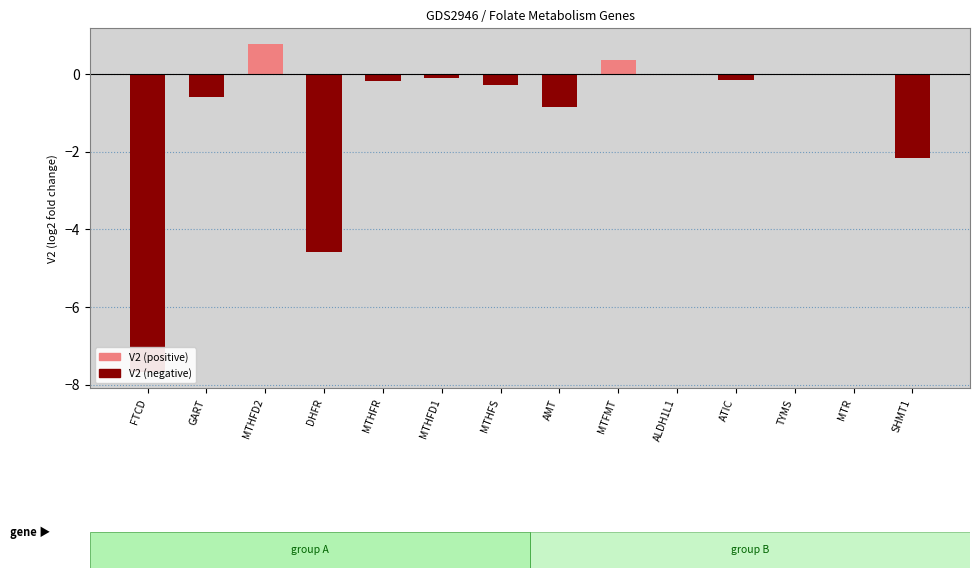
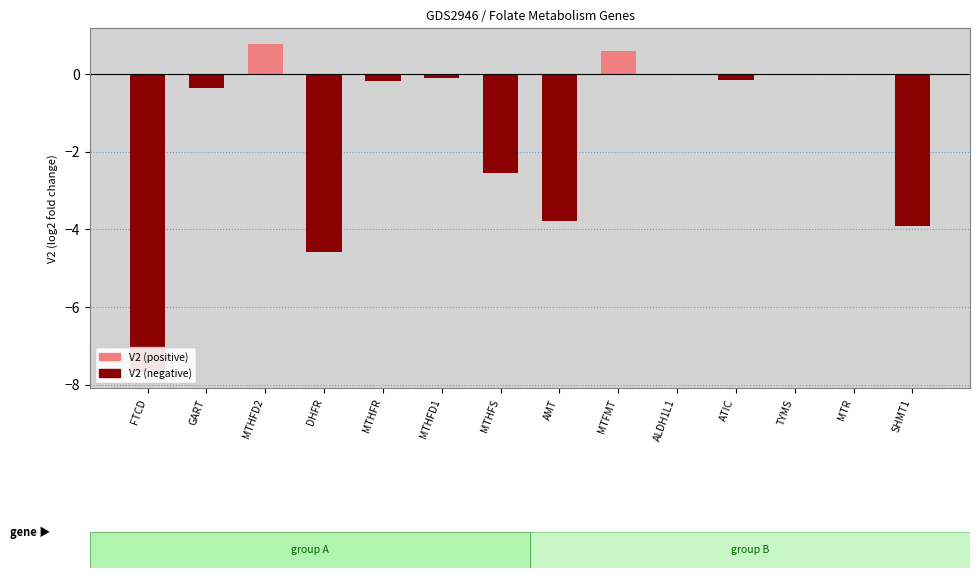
GART: -0.6 -> -0.4
MTHFS: -0.3 -> -2.6
AMT: -0.8 -> -3.8
MTFMT: 0.4 -> 0.6
SHMT1: -2.2 -> -3.9
